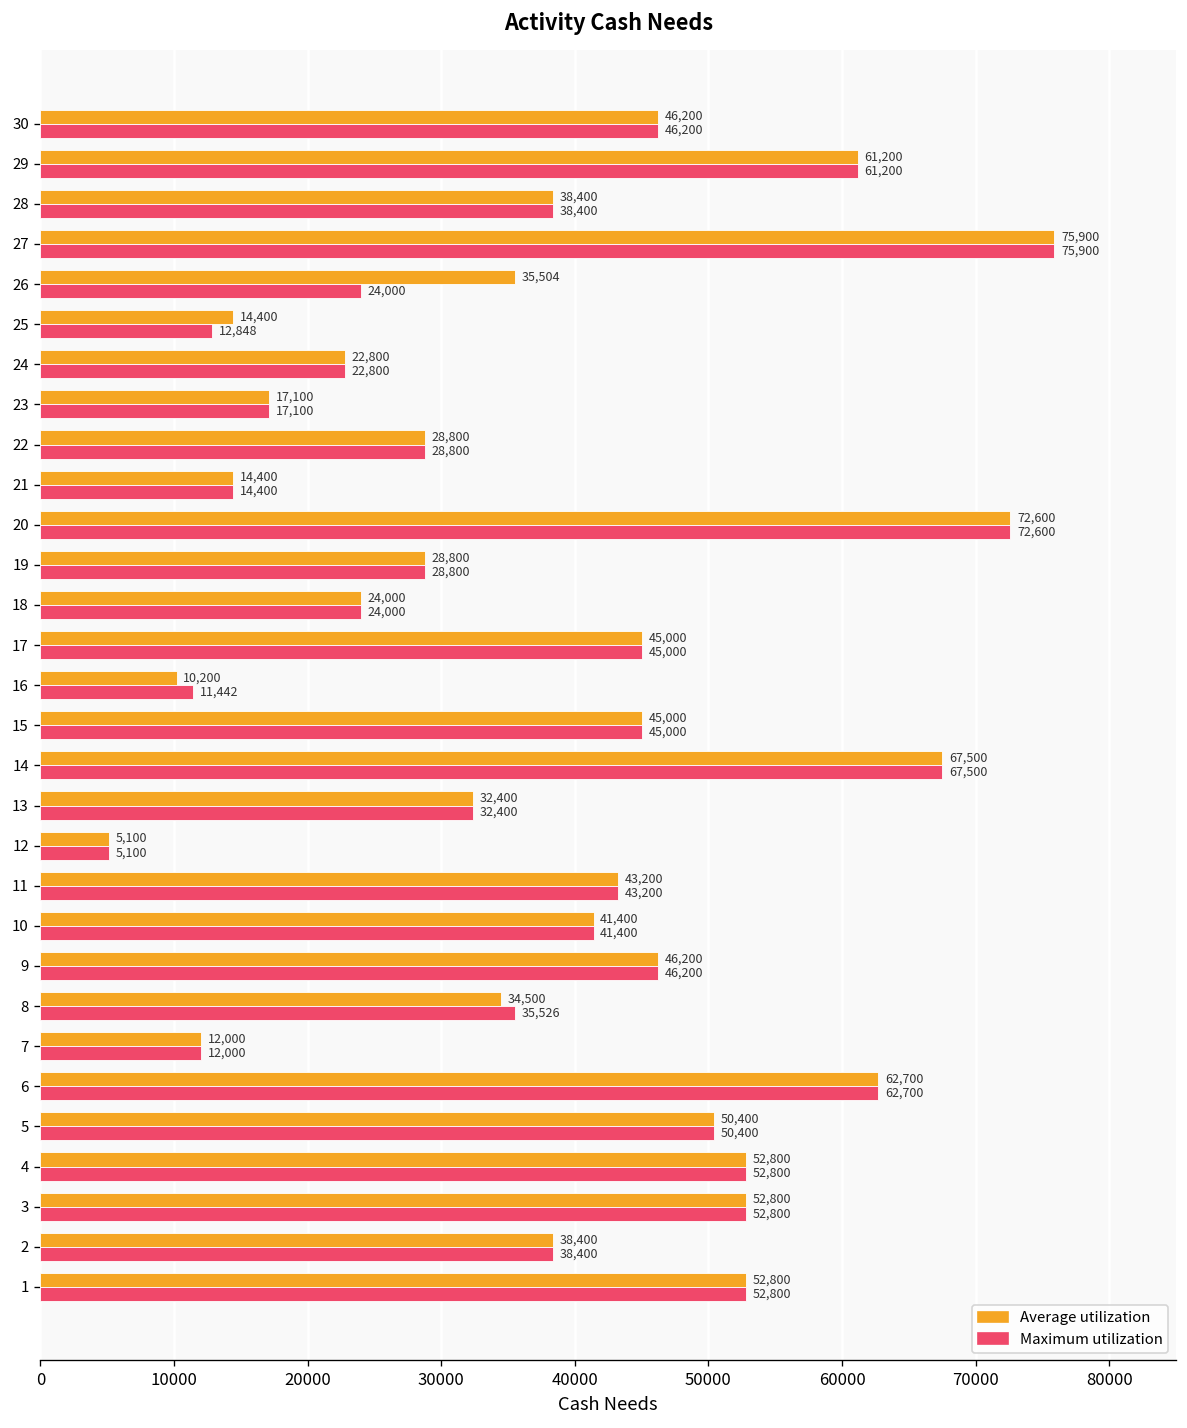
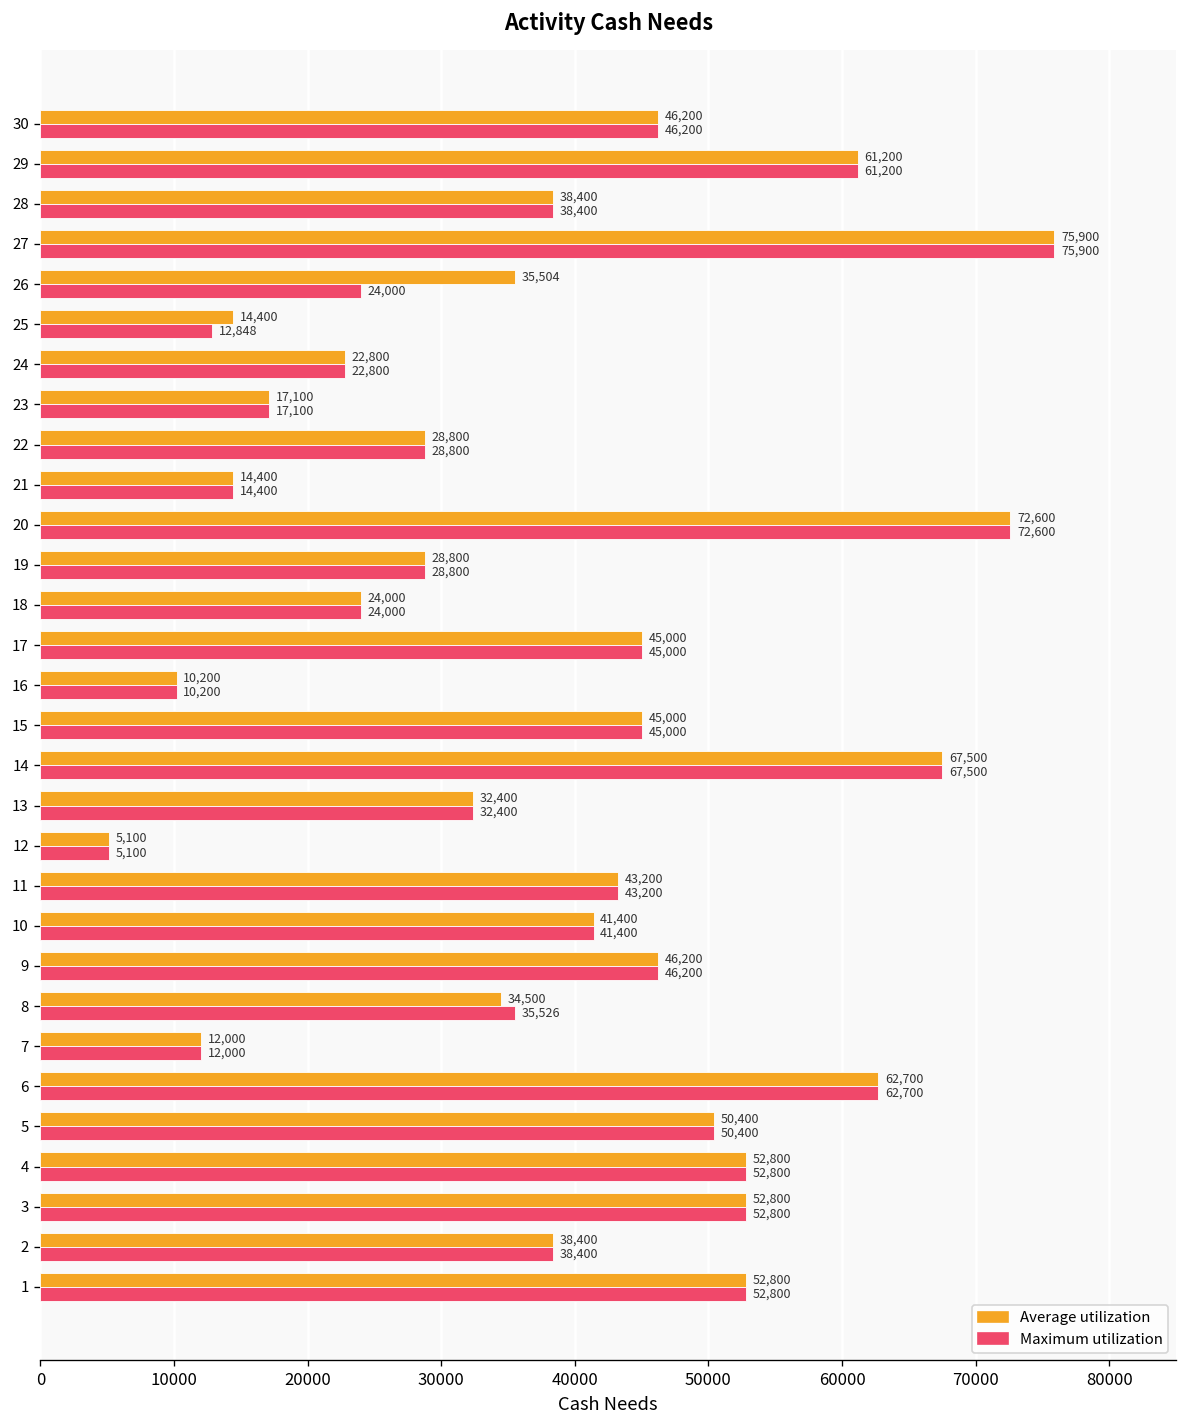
Maximum utilization, 16: 11,442 -> 10,200
